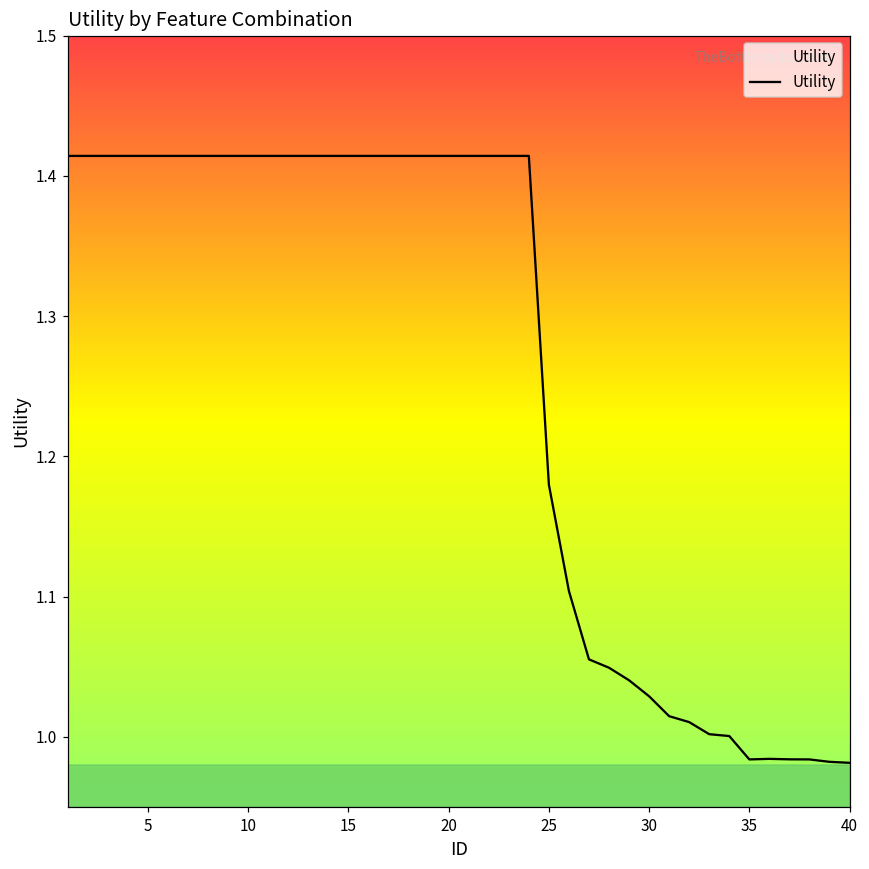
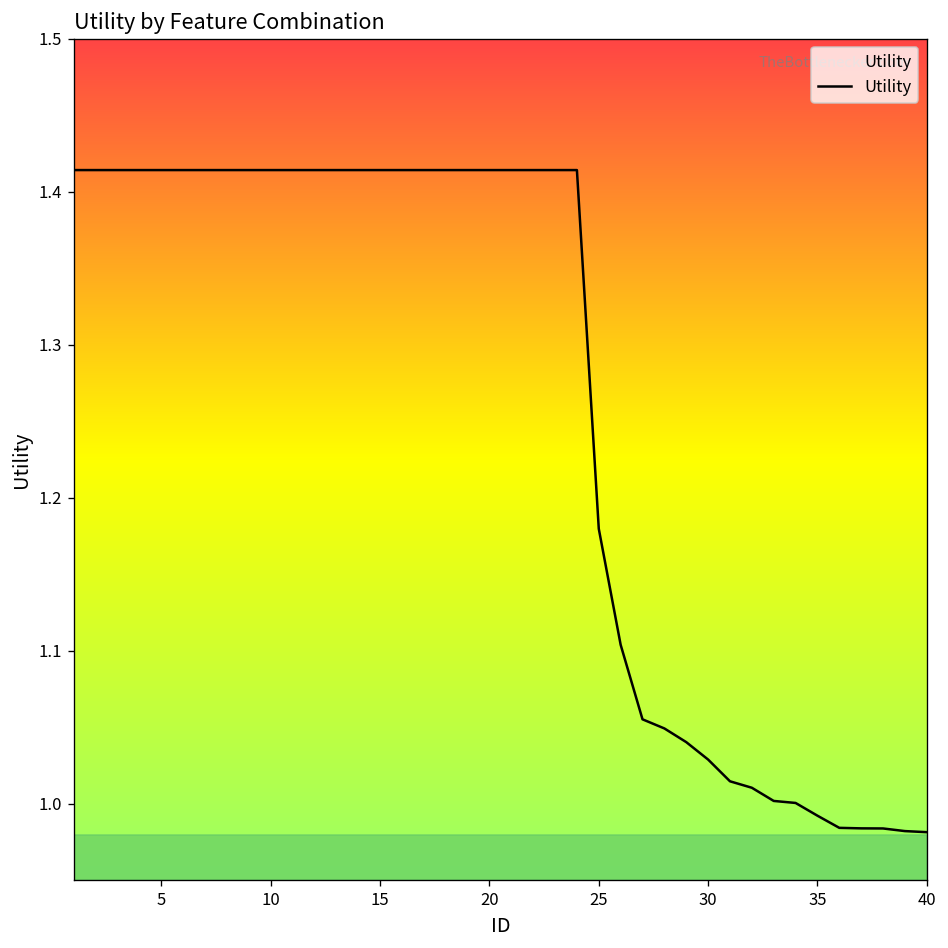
35: 0.984 -> 0.992
